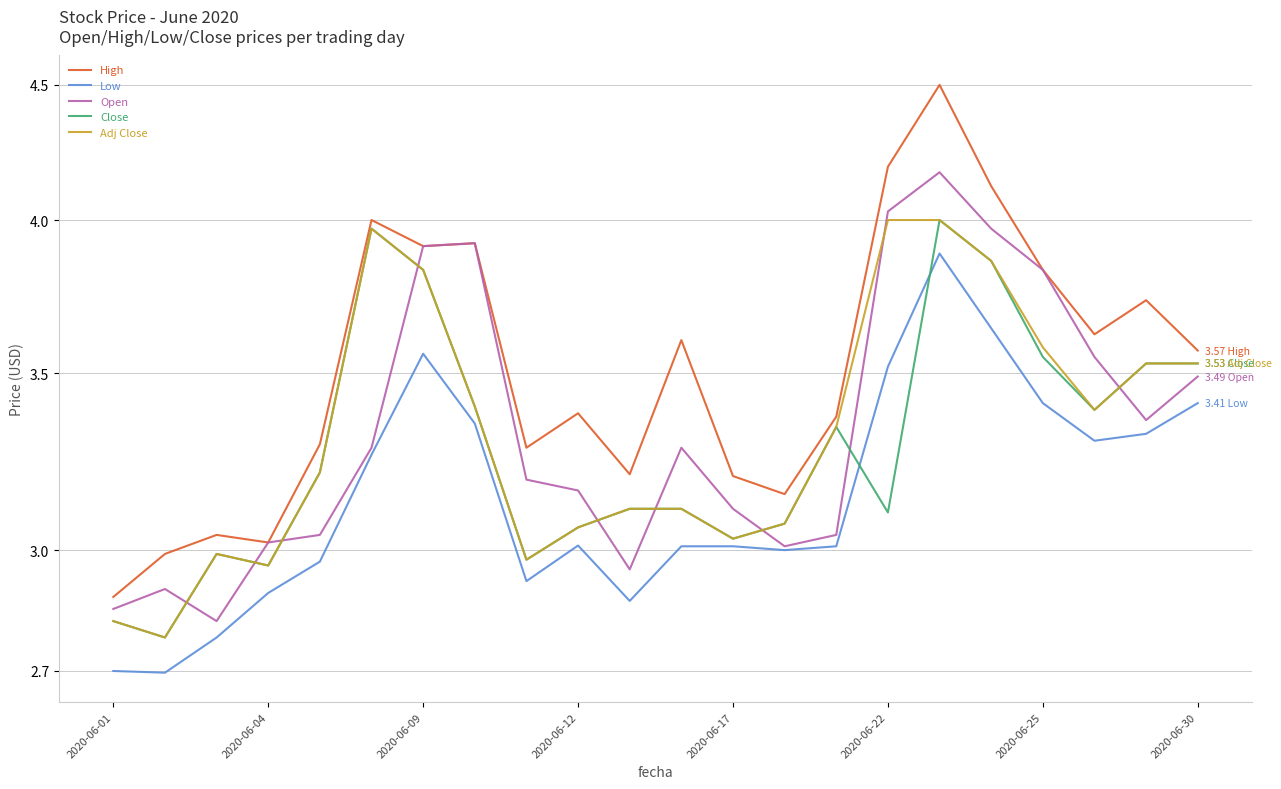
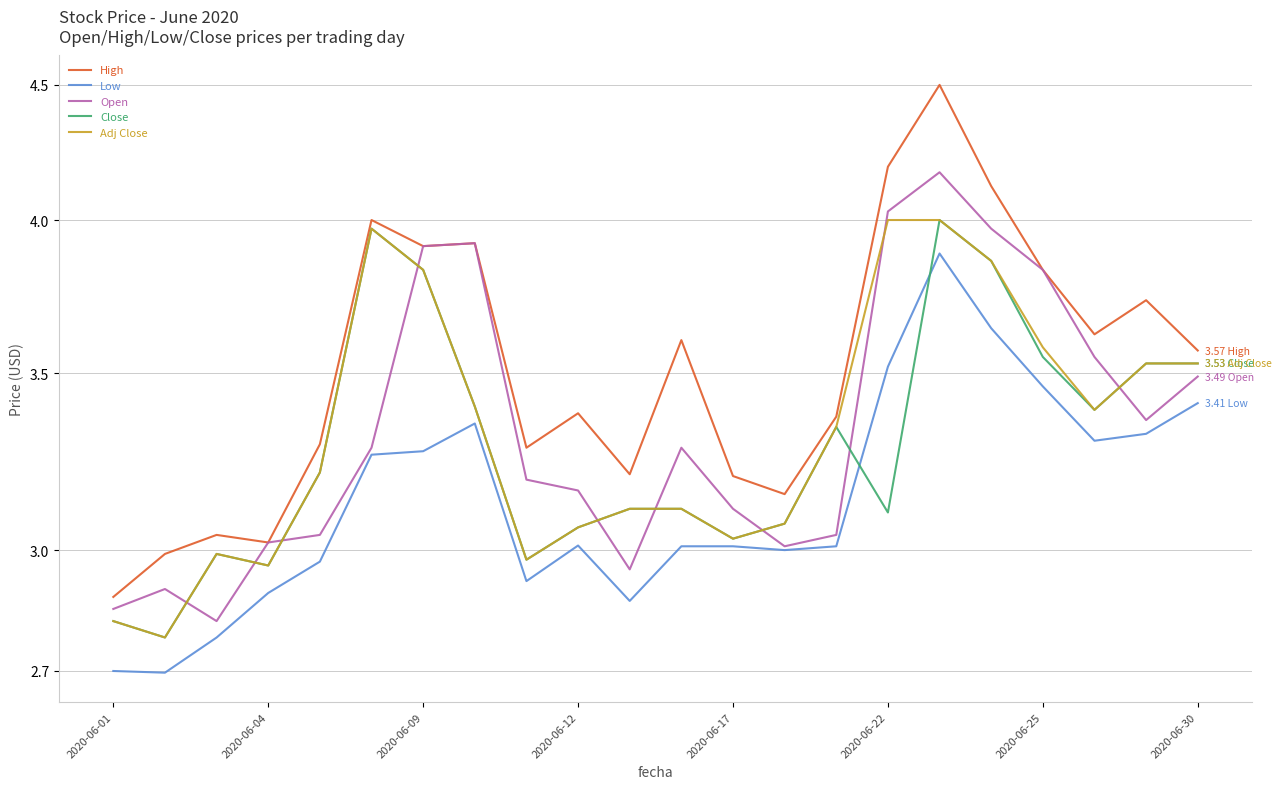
Low, 2020-06-09: 3.56 -> 3.27
Low, 2020-06-25: 3.41 -> 3.46
